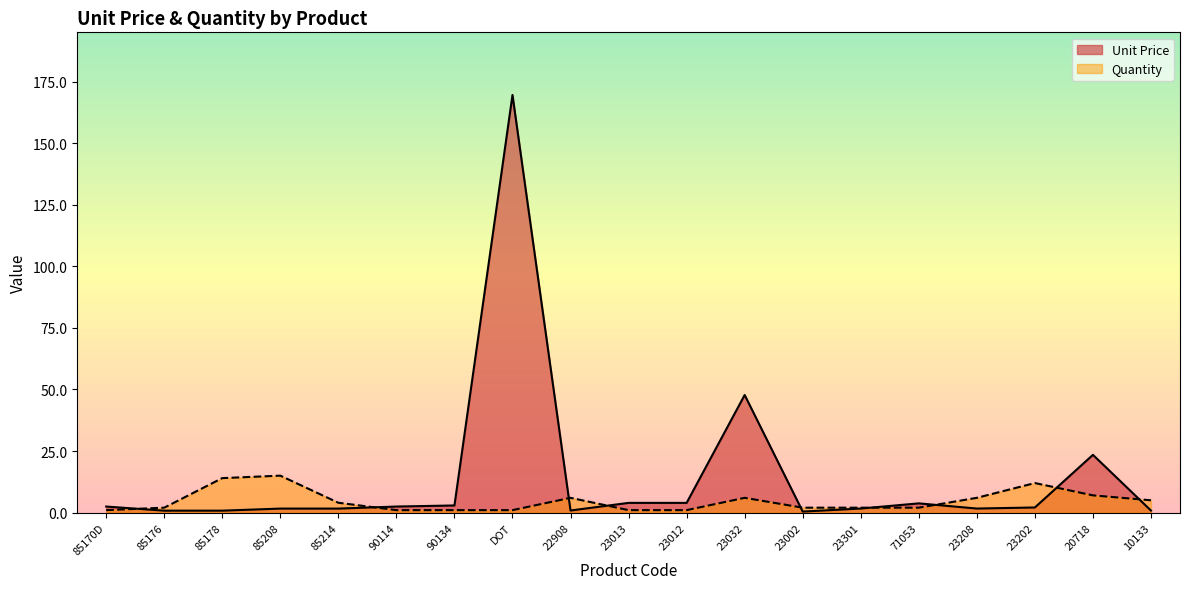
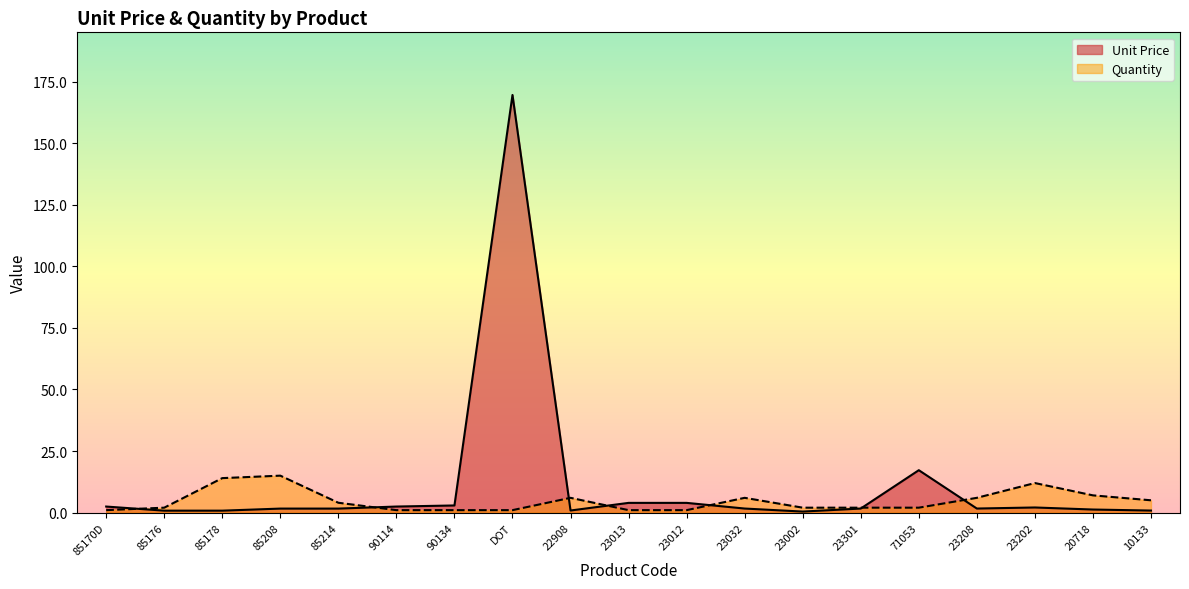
Unit Price, 23032: 48 -> 2
Unit Price, 71053: 4 -> 17
Unit Price, 20718: 23 -> 1
